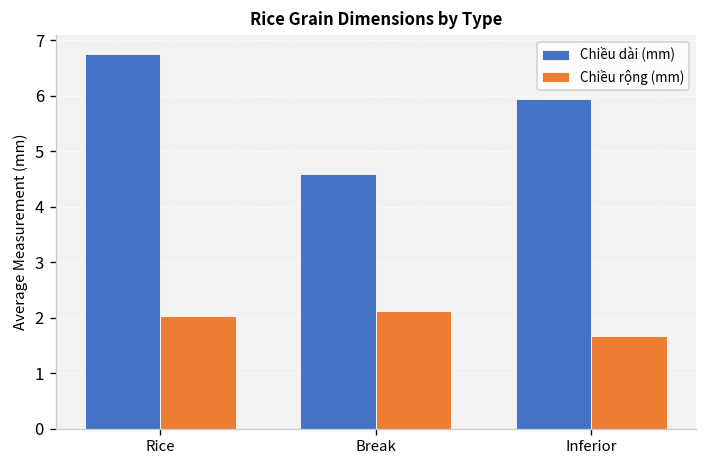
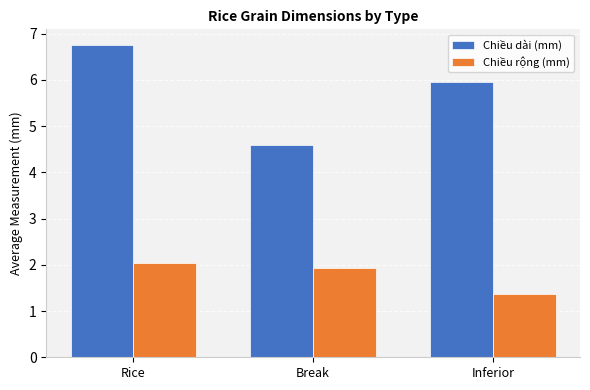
Chiều rộng (mm), Break: 2.1 -> 1.9
Chiều rộng (mm), Inferior: 1.7 -> 1.4
